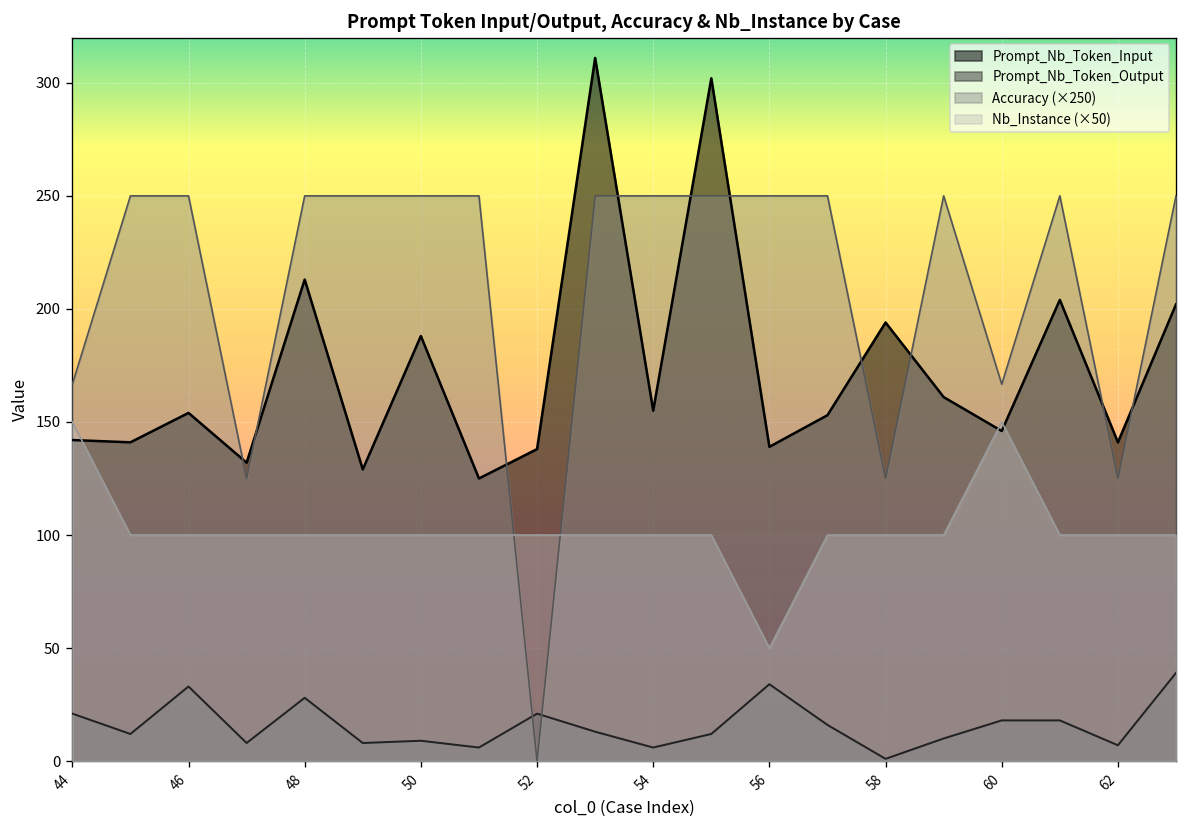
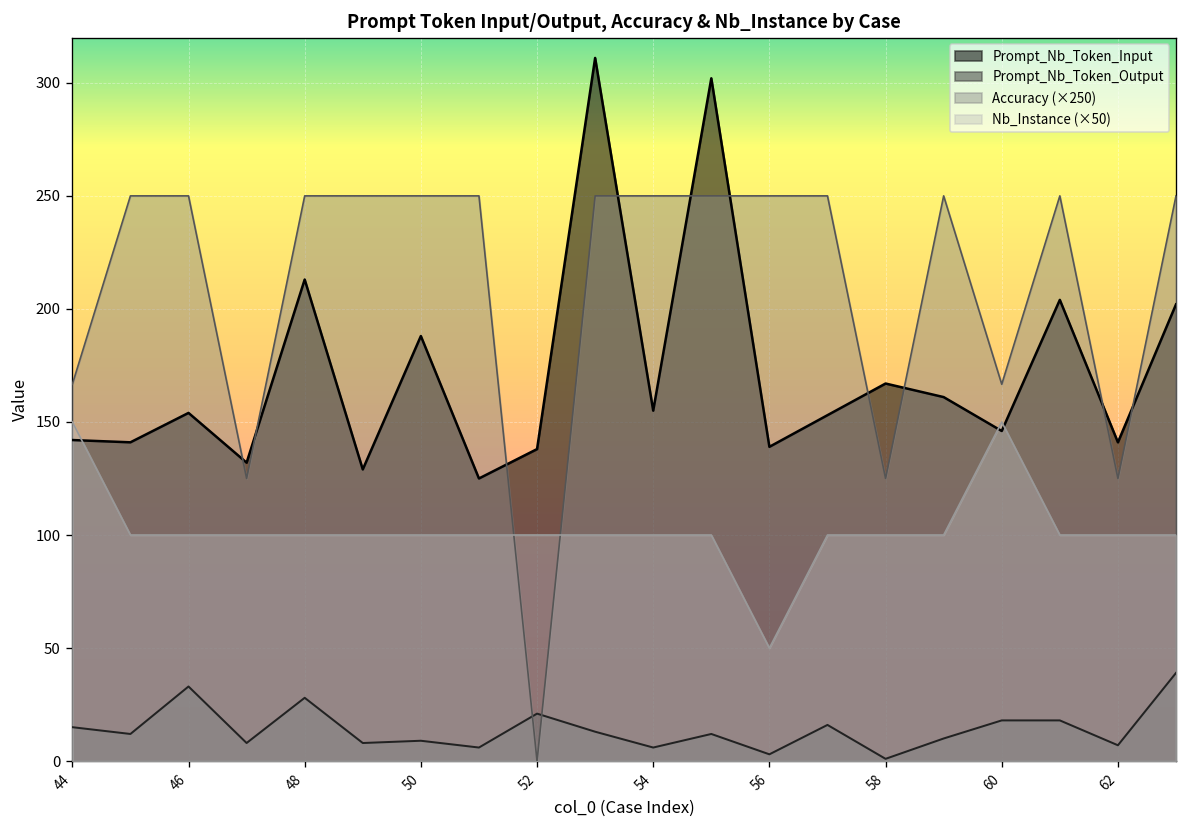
Prompt_Nb_Token_Output, 44: 21 -> 15
Prompt_Nb_Token_Output, 56: 34 -> 3
Prompt_Nb_Token_Input, 58: 194 -> 167
